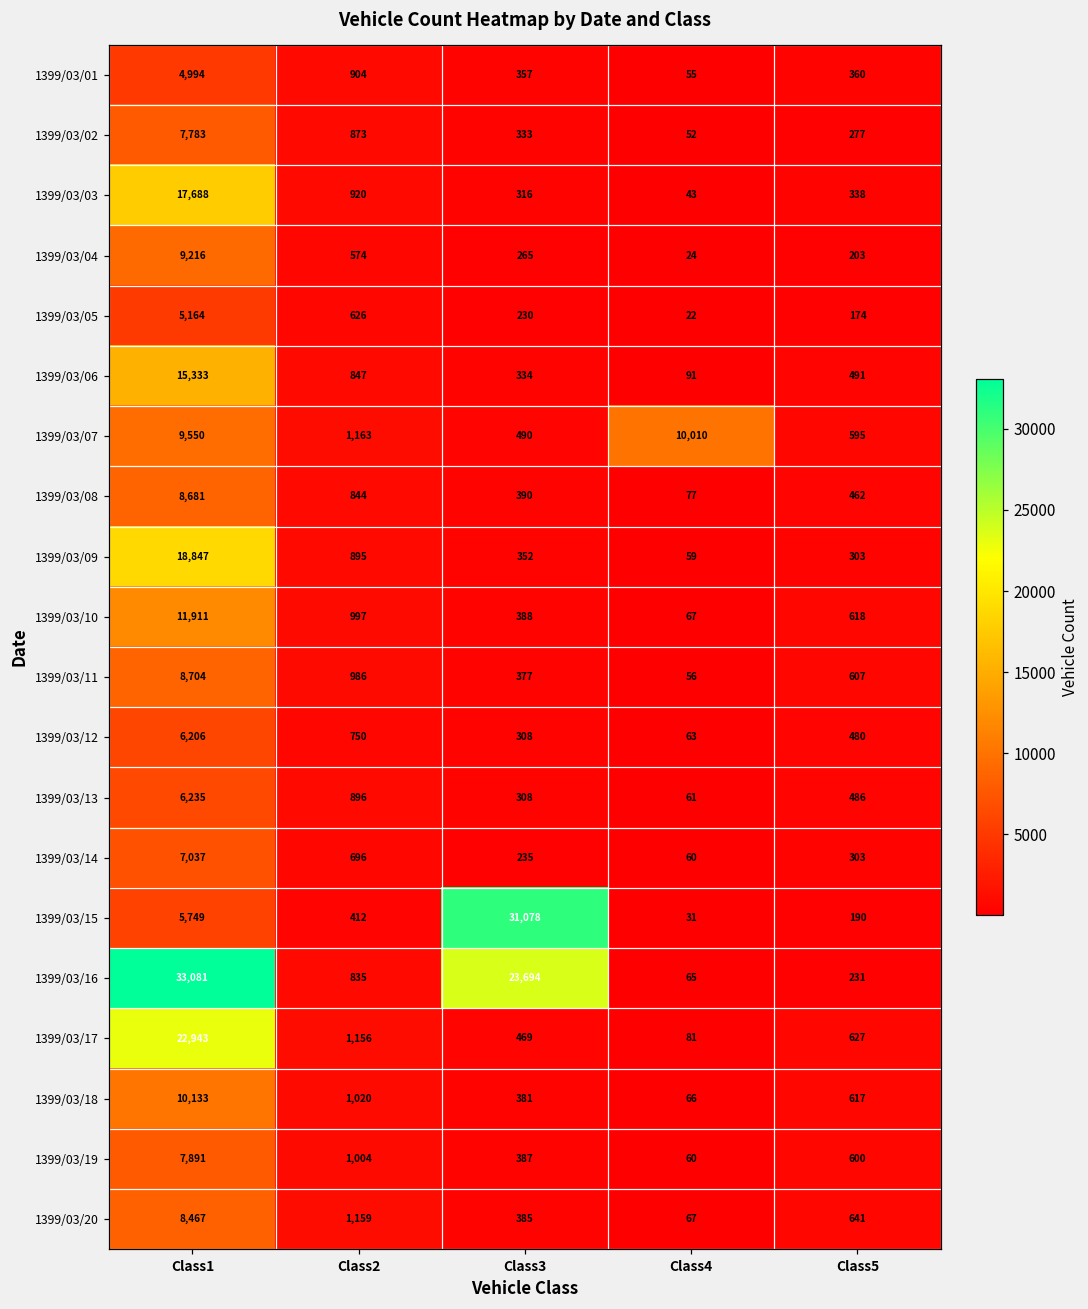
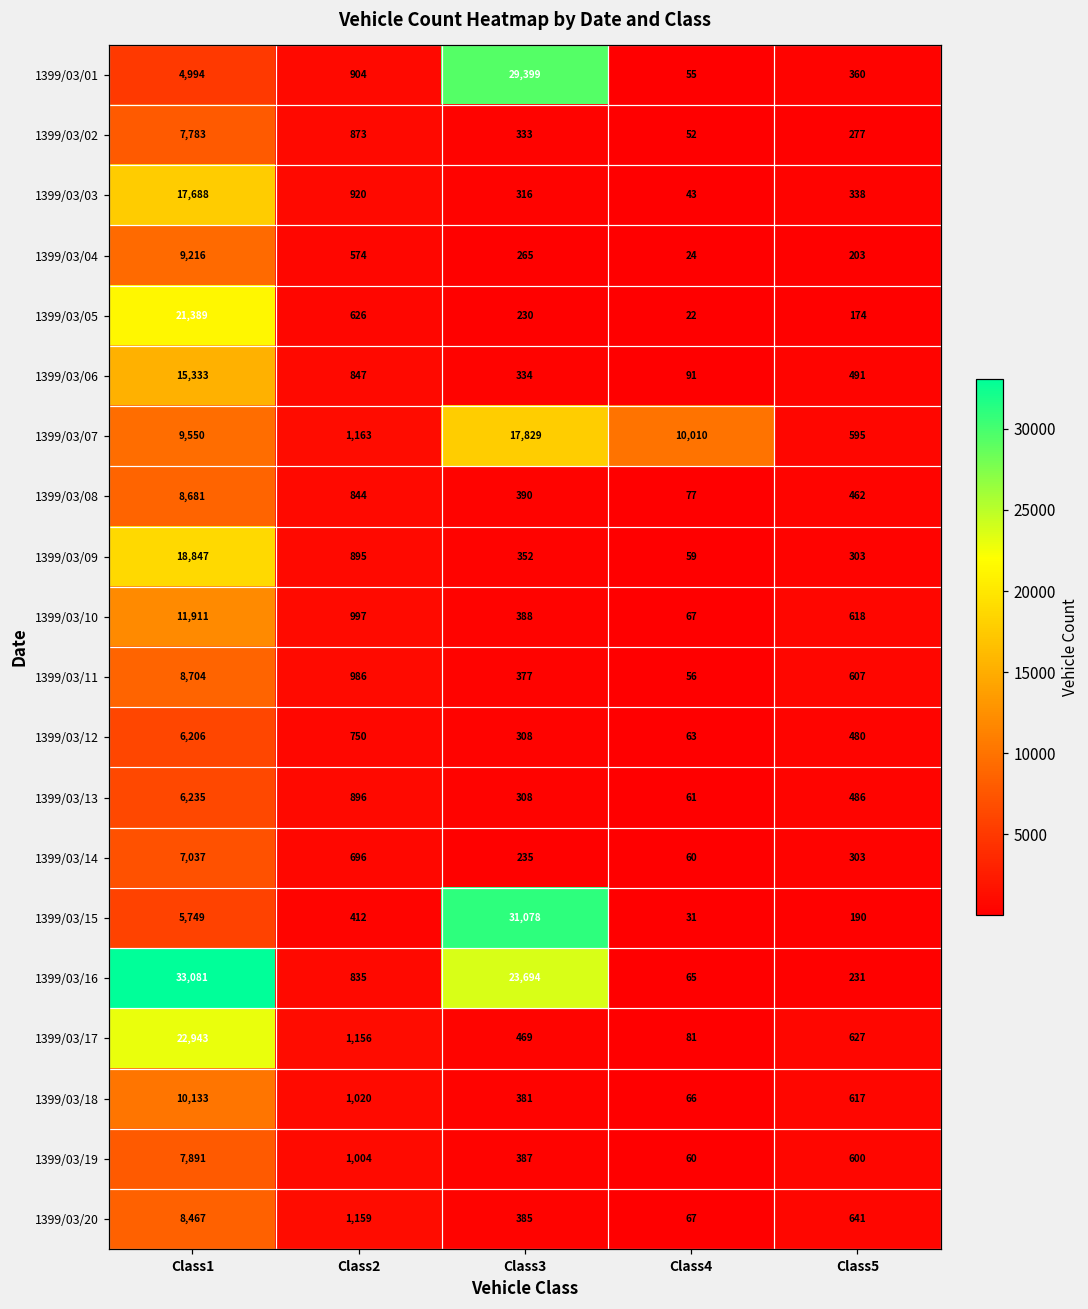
1399/03/01, Class3: 357 -> 29,399
1399/03/05, Class1: 5,164 -> 21,389
1399/03/07, Class3: 490 -> 17,829
